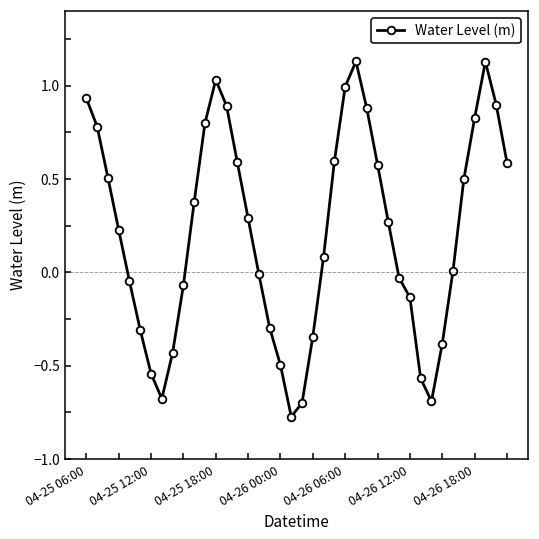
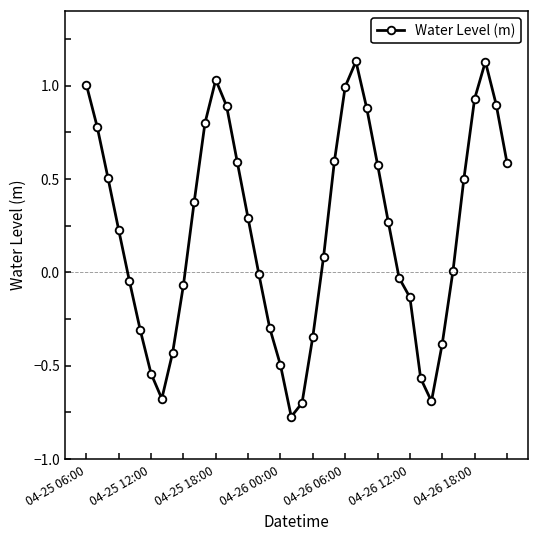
04-25 06:00: 0.93 -> 1.01
04-26 18:00: 0.83 -> 0.93
